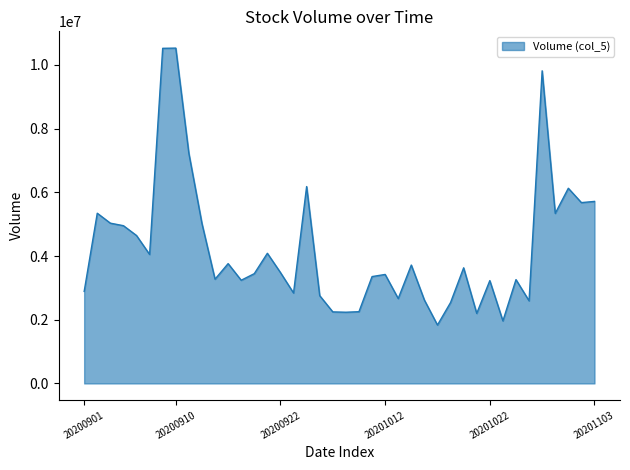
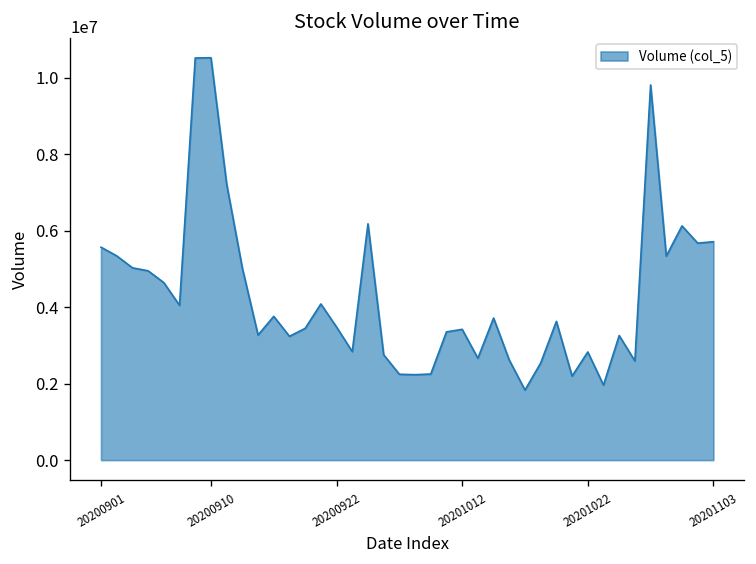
20200901: 2900000 -> 5600000
20201022: 3200000 -> 2800000
